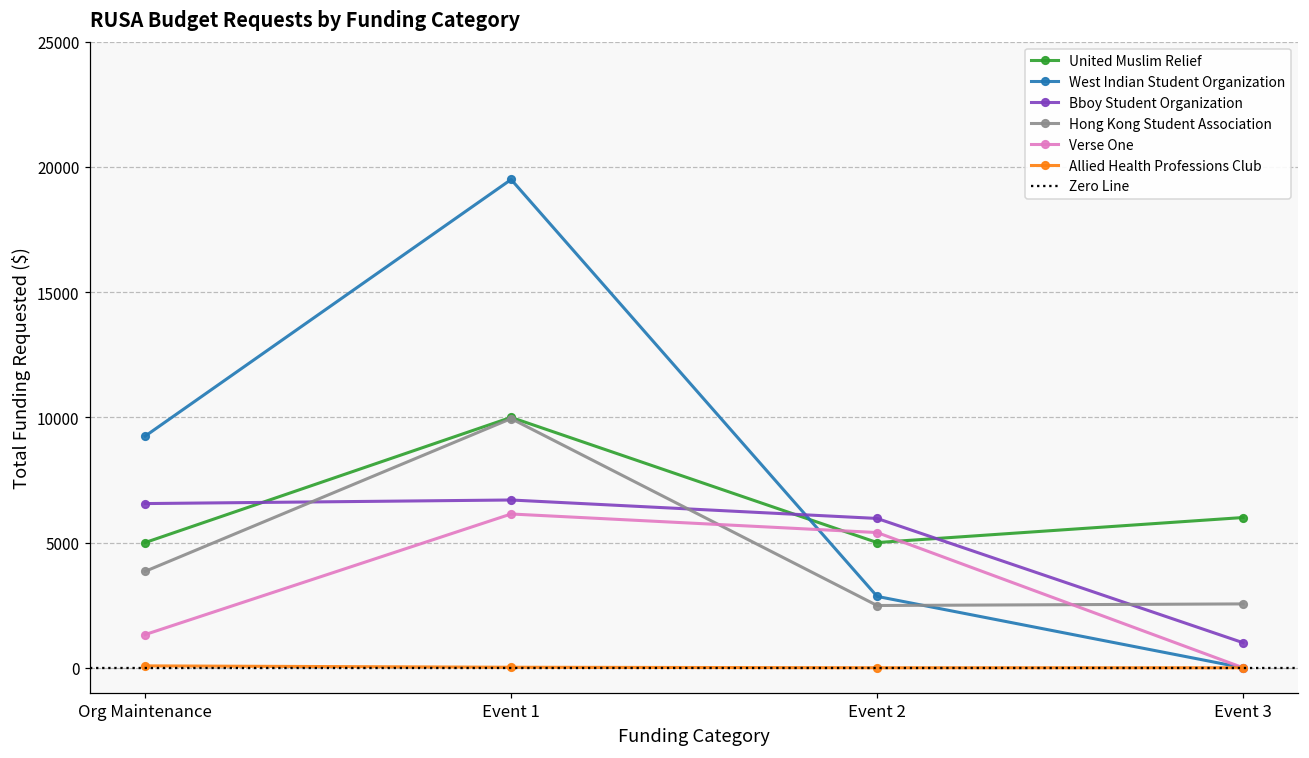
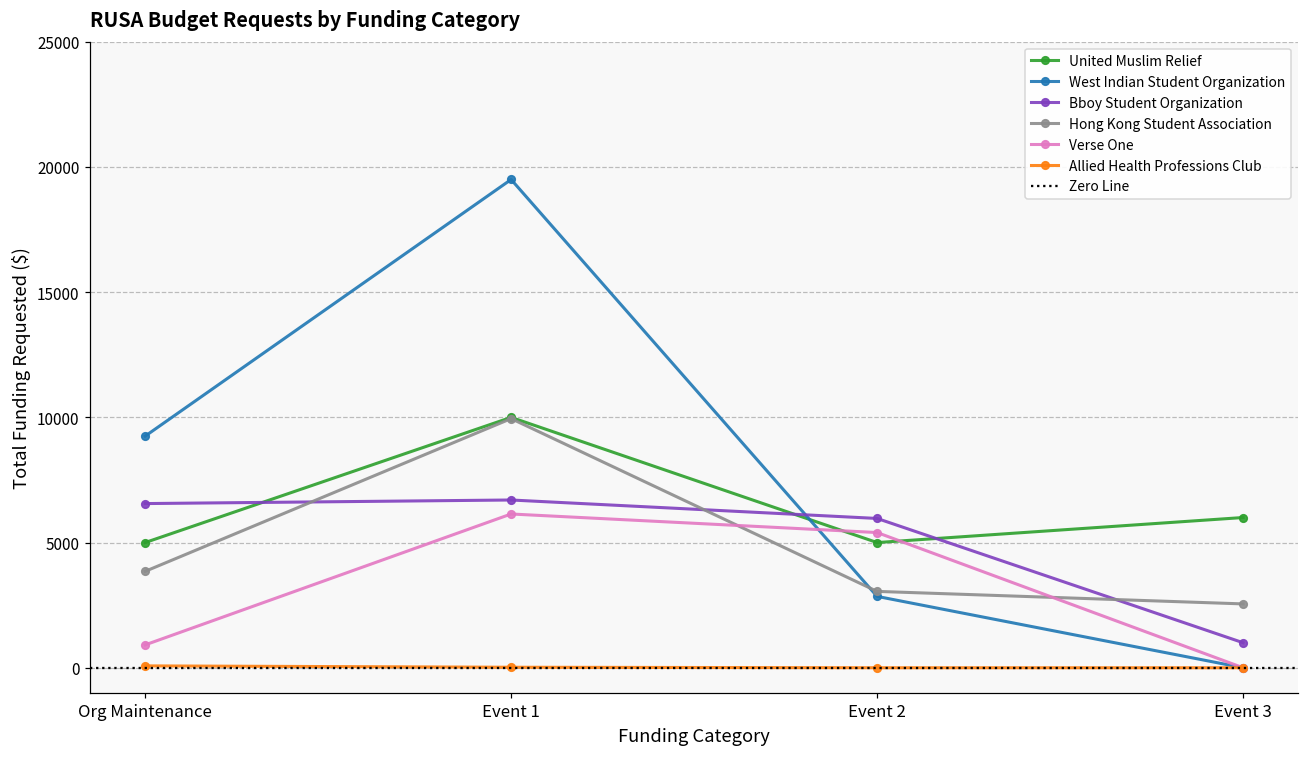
Verse One, Org Maintenance: 1300 -> 900
Hong Kong Student Association, Event 2: 2500 -> 3100
